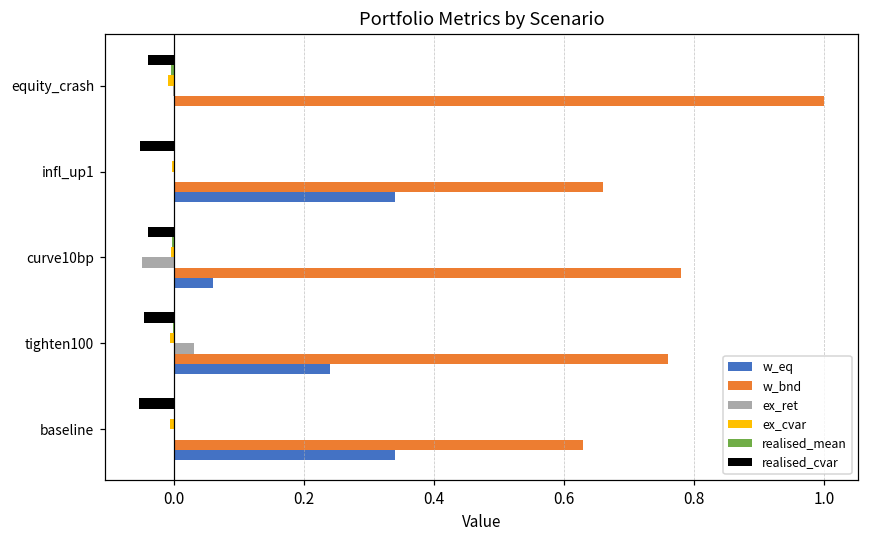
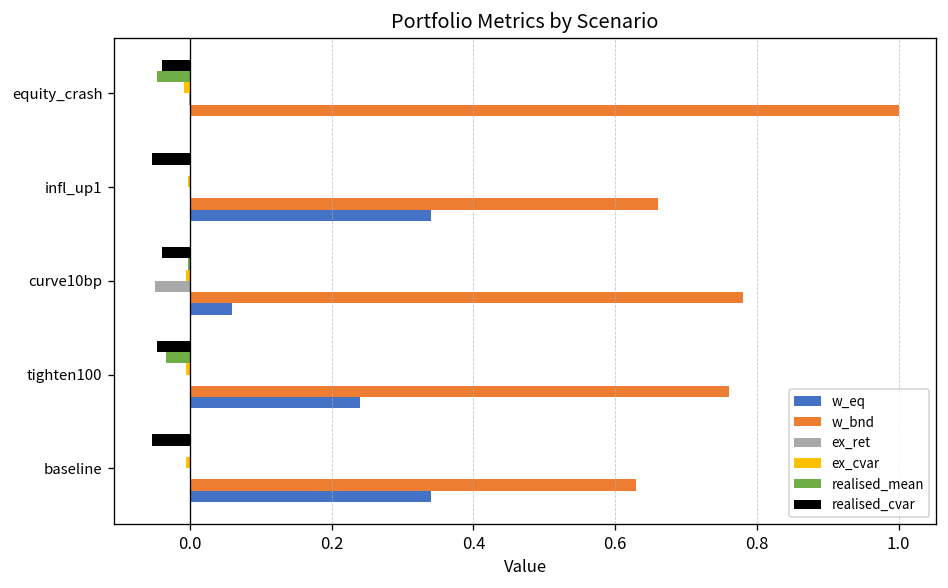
realised_mean, equity_crash: 0.00 -> -0.05
realised_mean, tighten100: 0.00 -> -0.03
ex_ret, tighten100: 0.03 -> 0.00
